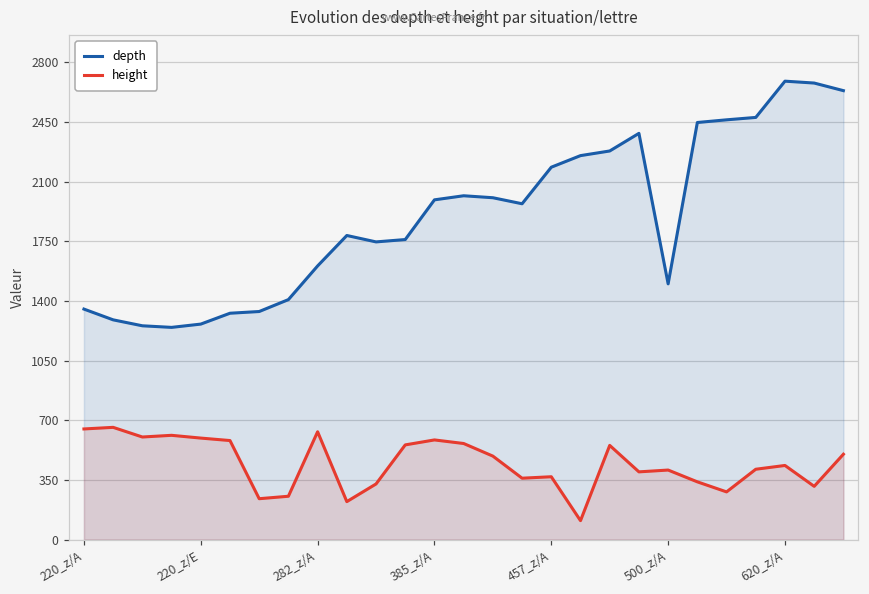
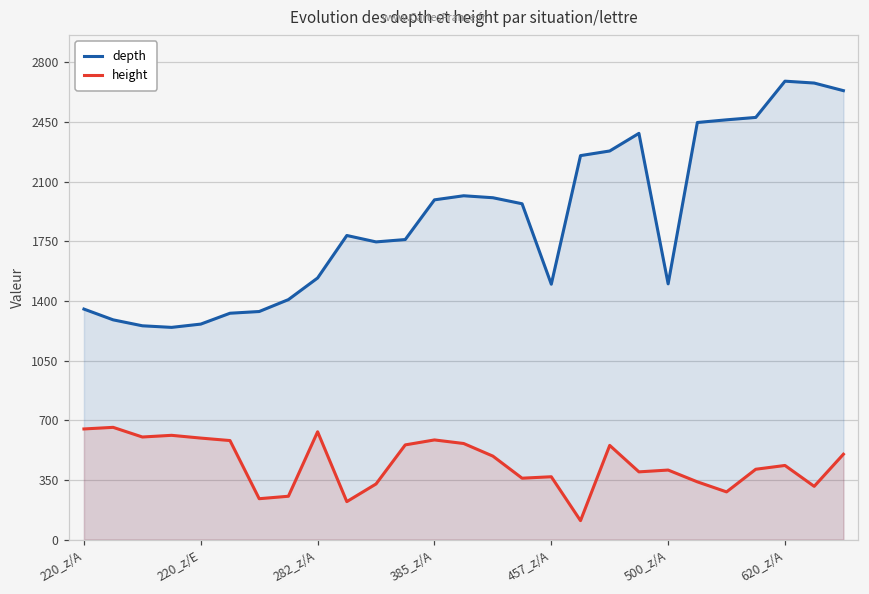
depth, 282_z/A: 1610 -> 1530
depth, 457_z/A: 2180 -> 1500
